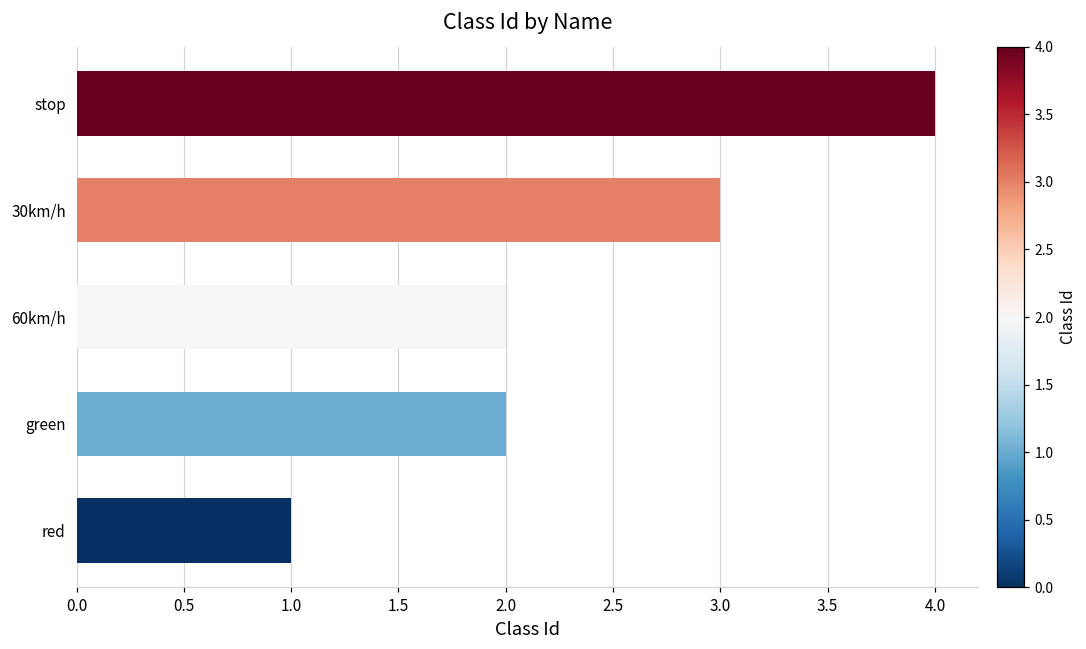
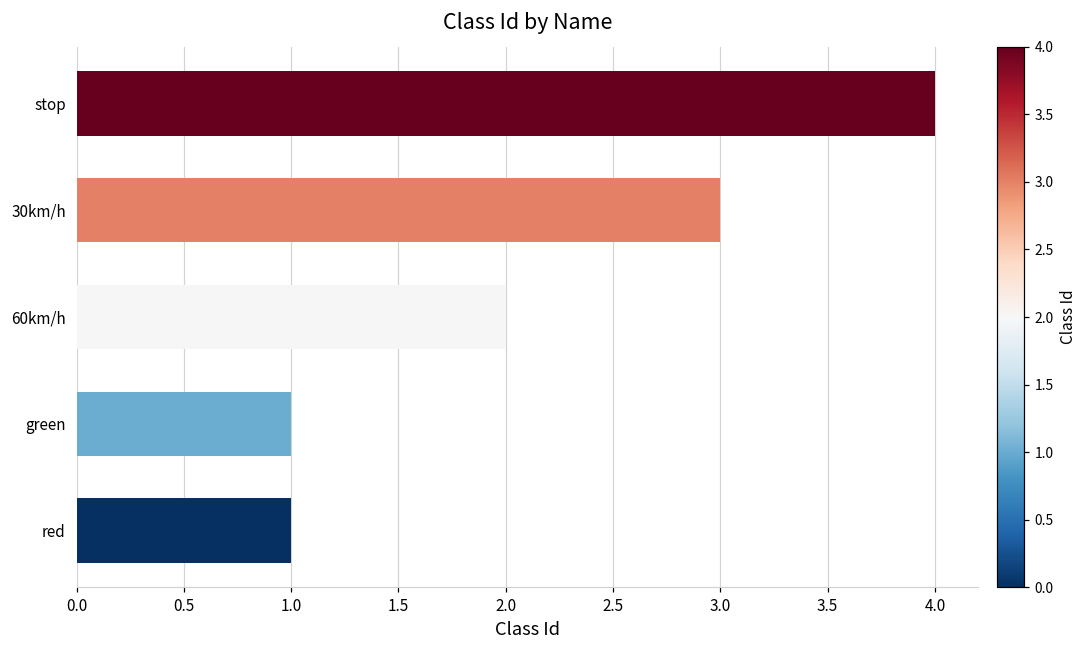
green: 2 -> 1
